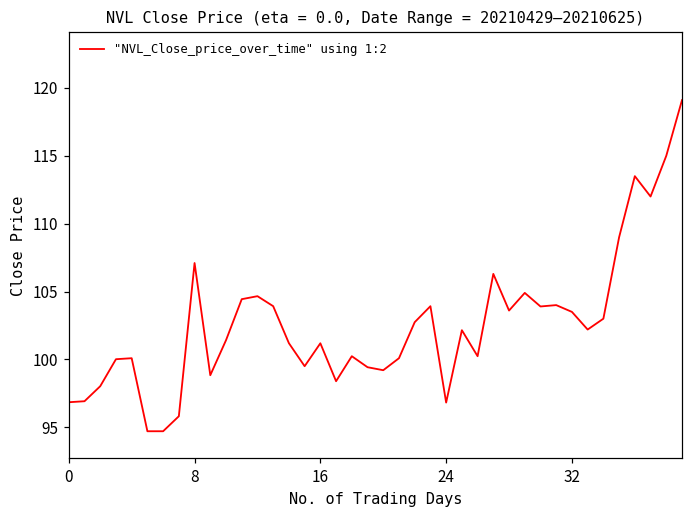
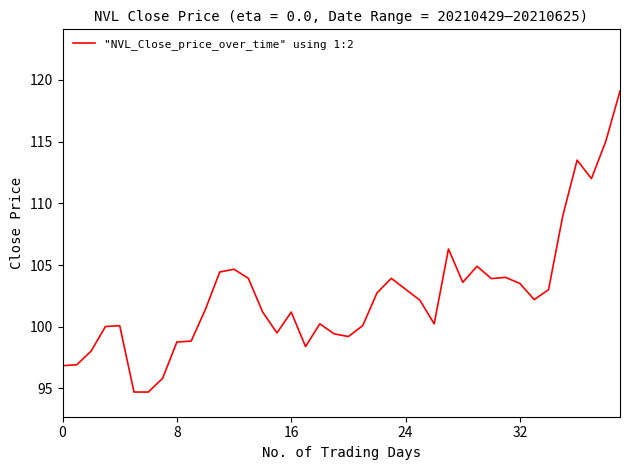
8: 107.1 -> 98.8
24: 96.8 -> 103.0
